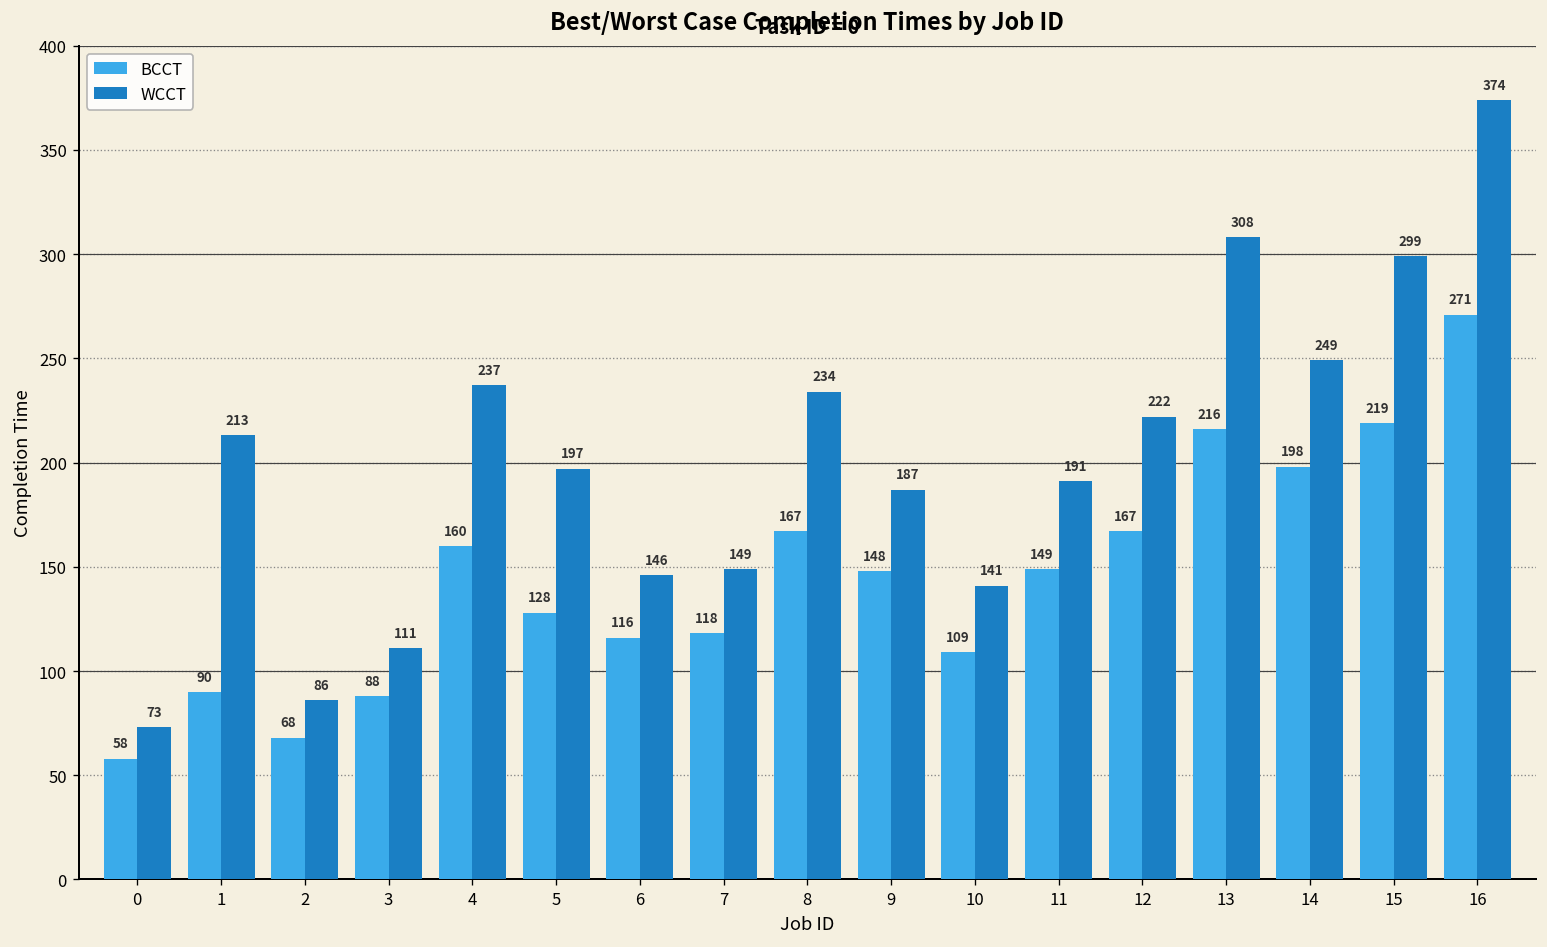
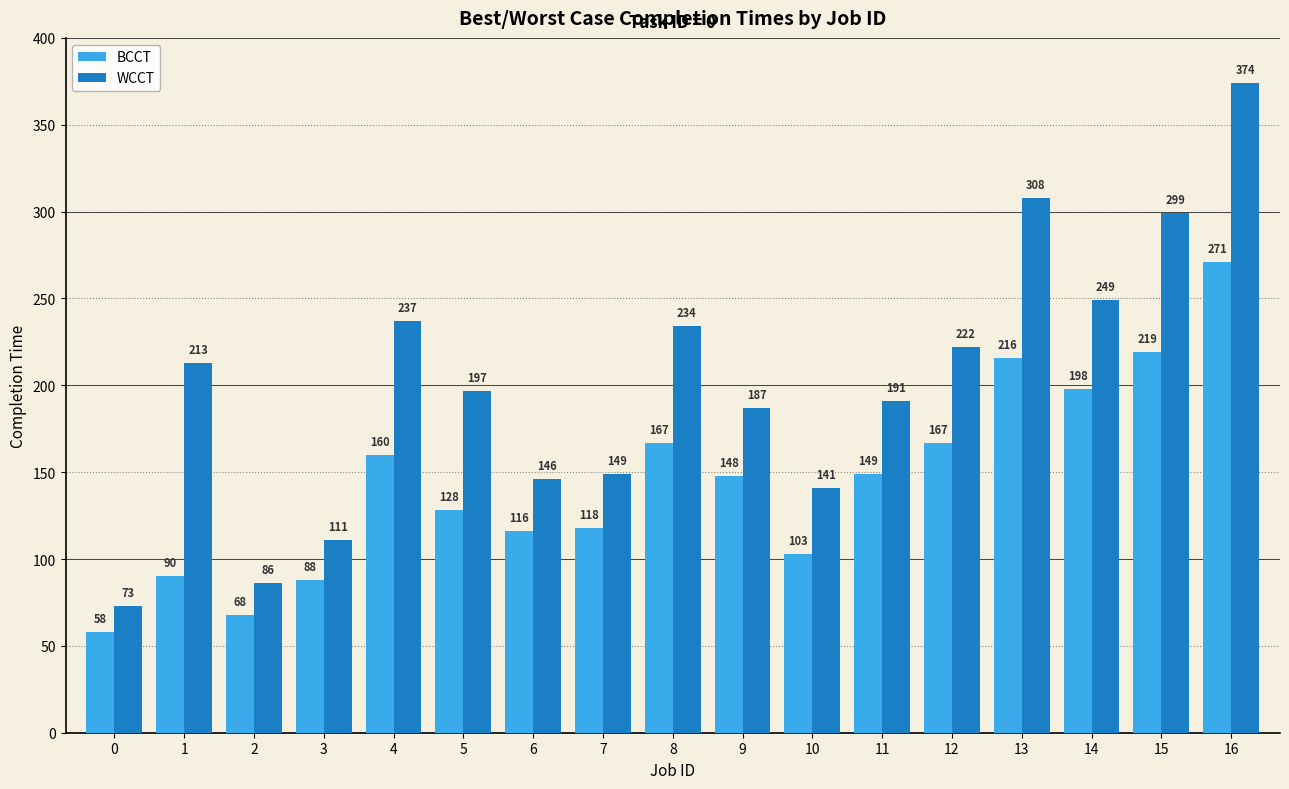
BCCT, 10: 109 -> 103
